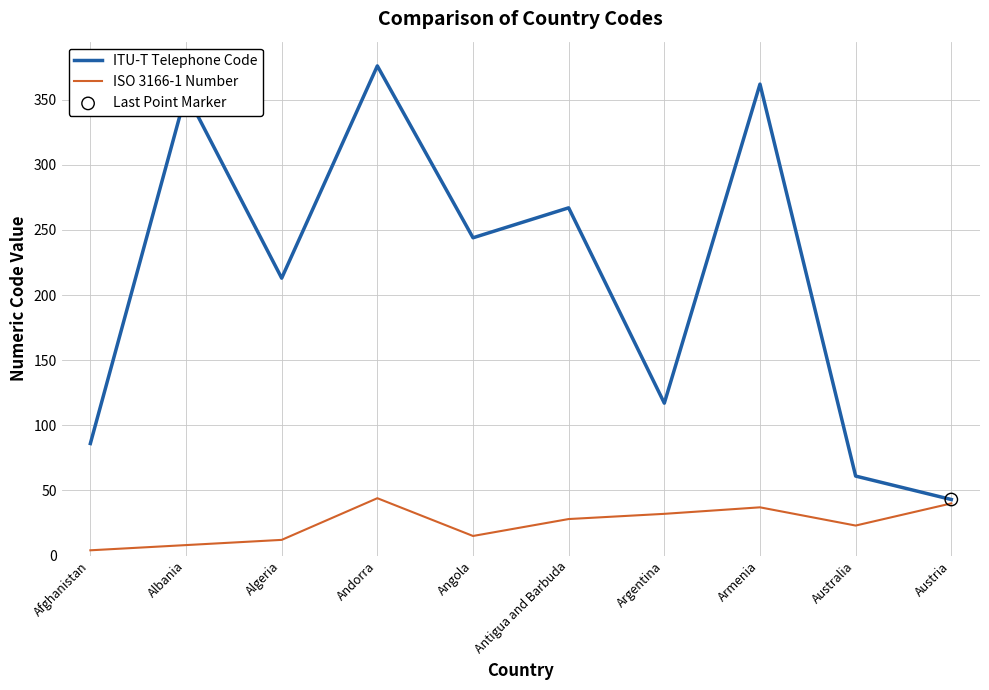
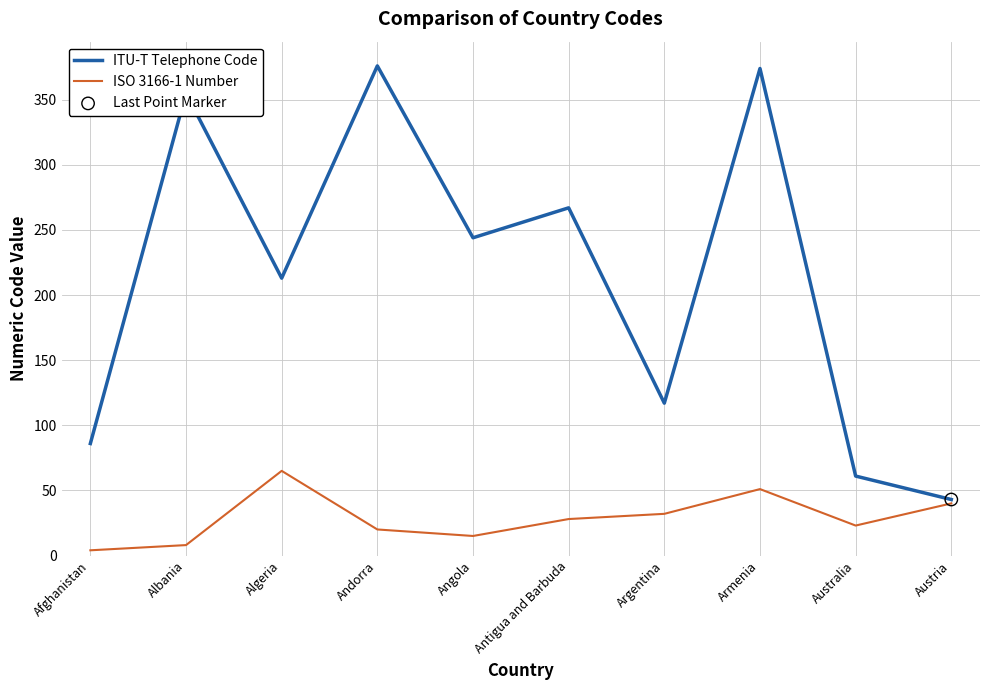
ISO 3166-1 Number, Algeria: 12 -> 65
ISO 3166-1 Number, Andorra: 44 -> 20
ITU-T Telephone Code, Armenia: 362 -> 374
ISO 3166-1 Number, Armenia: 37 -> 51
